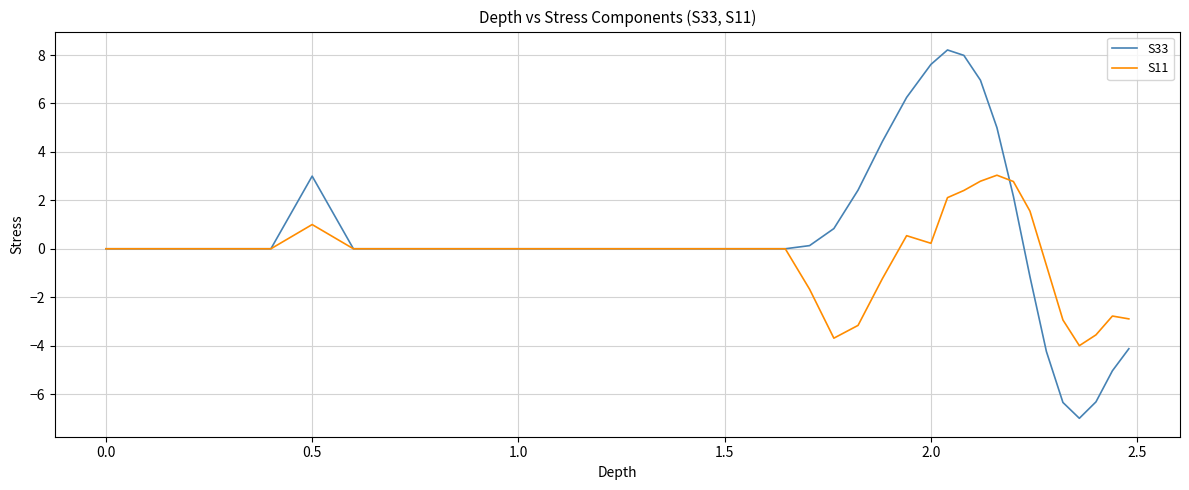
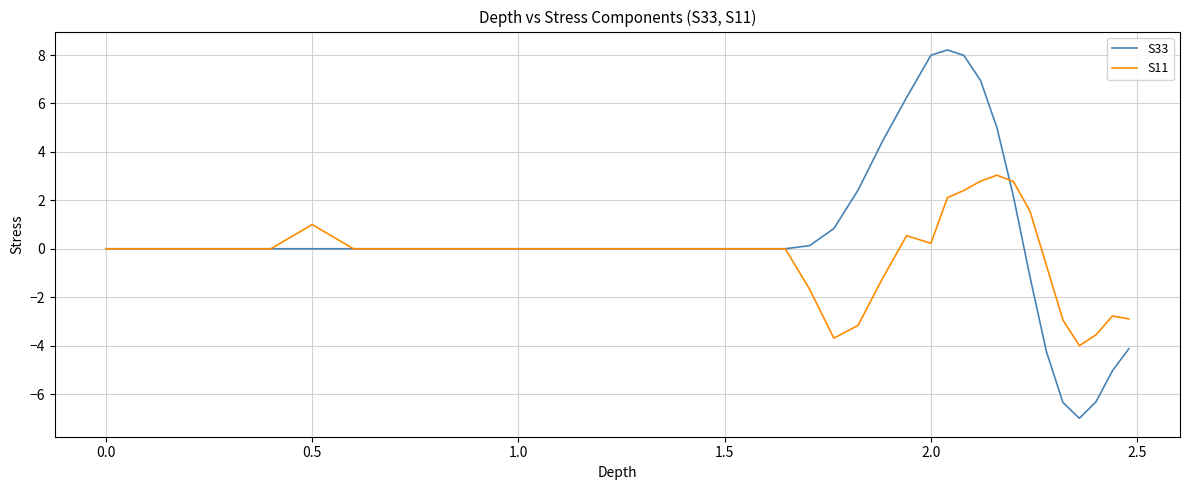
S33, 0.5: 3 -> 0
S33, 2.0: 7.6 -> 8.0
